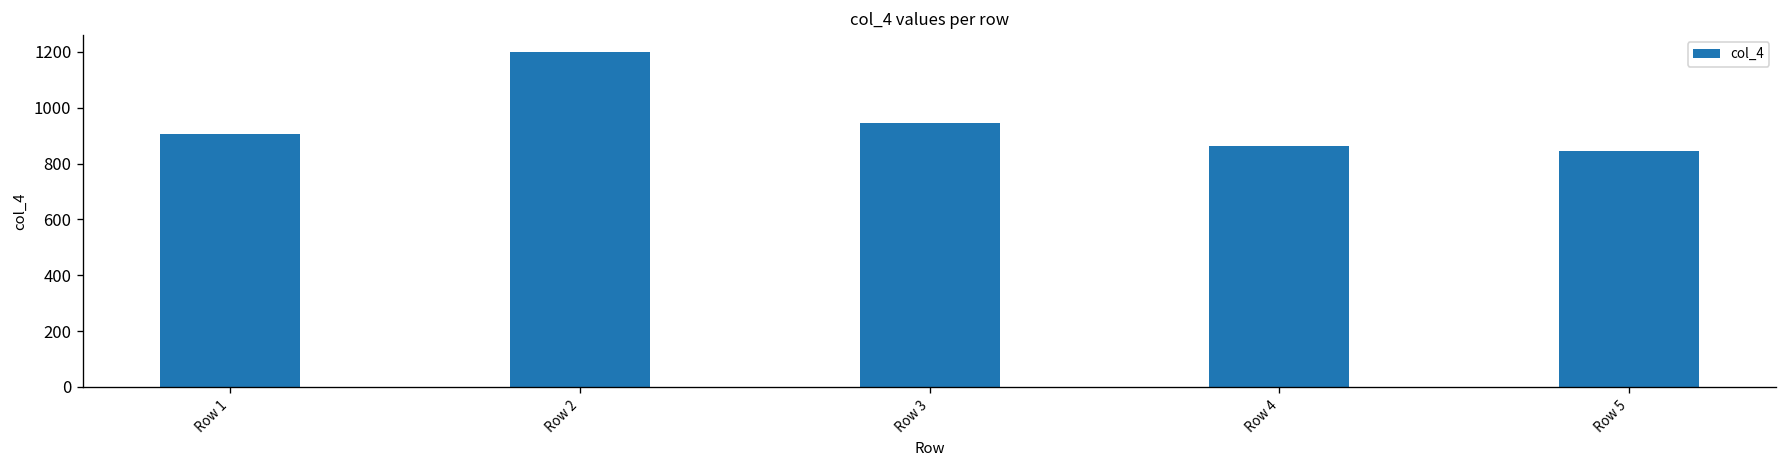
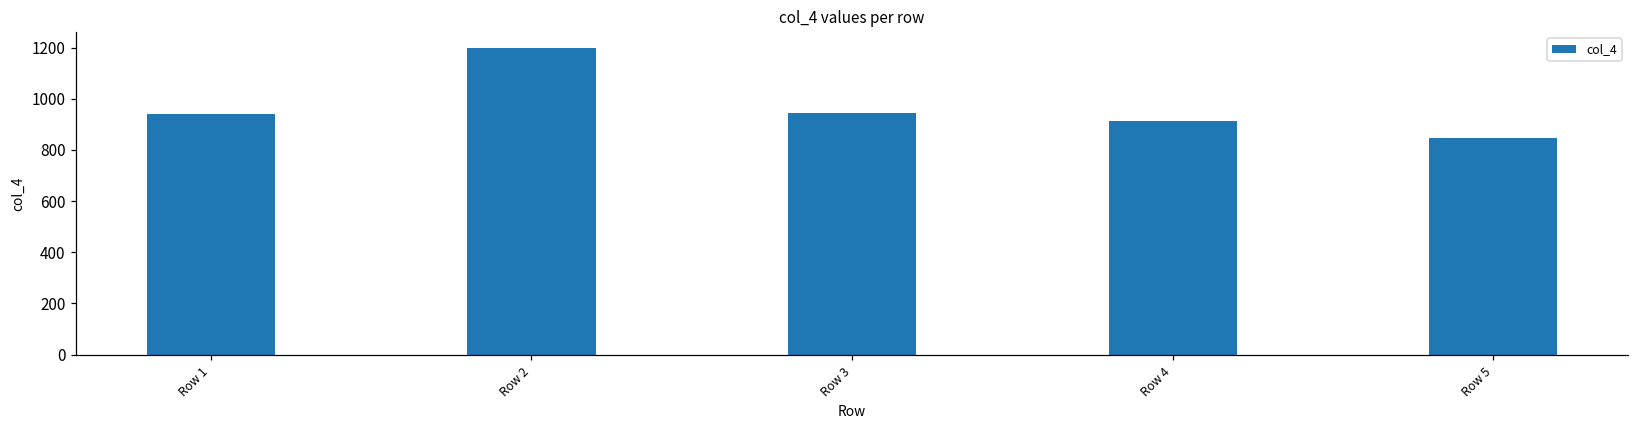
Row 1: 910 -> 940
Row 4: 860 -> 910
